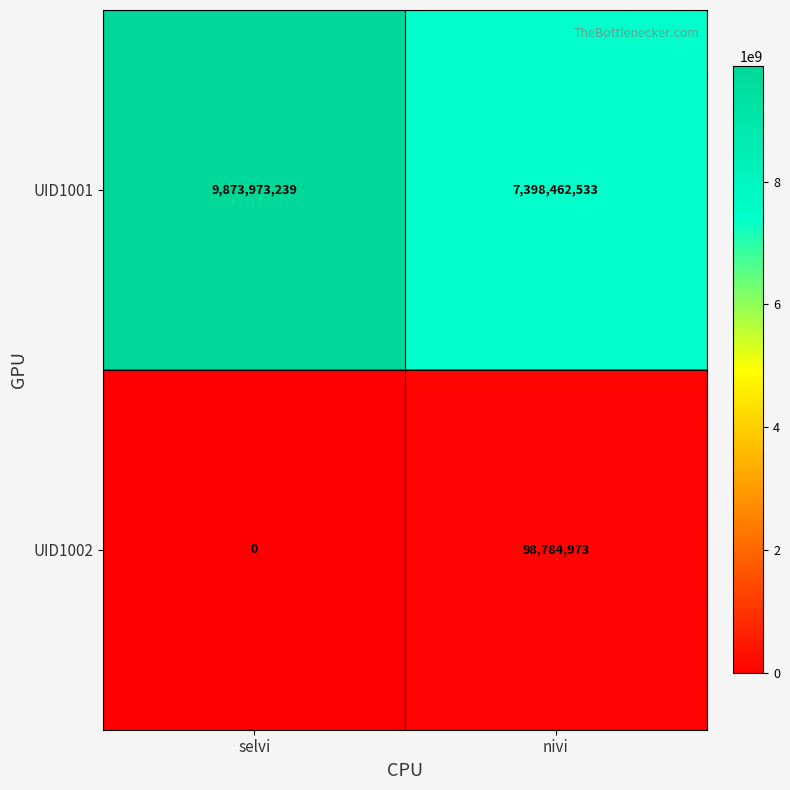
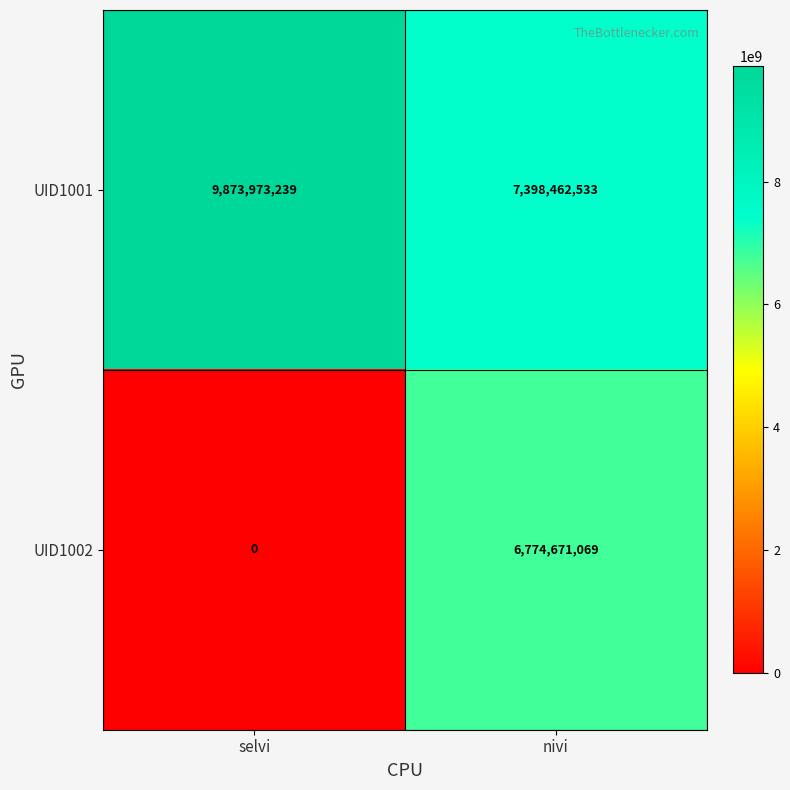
UID1002, nivi: 98,784,973 -> 6,774,671,069
